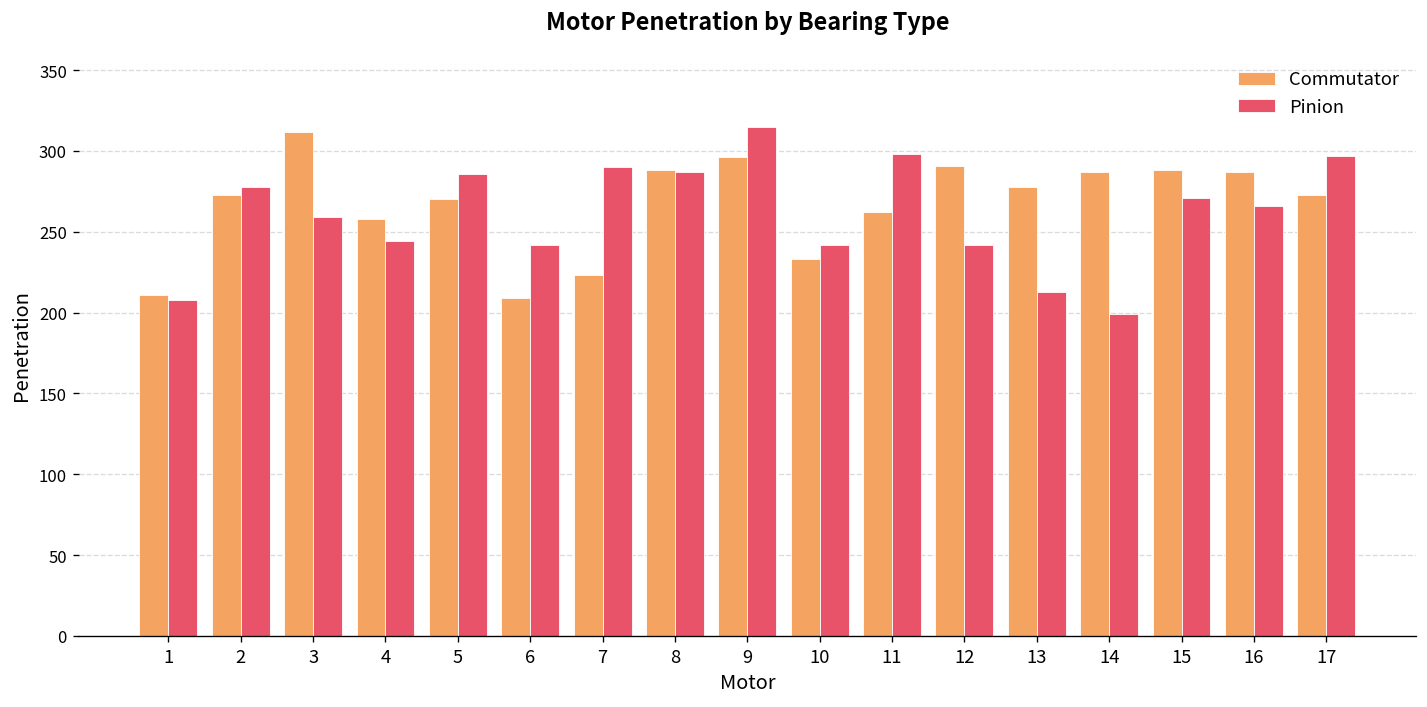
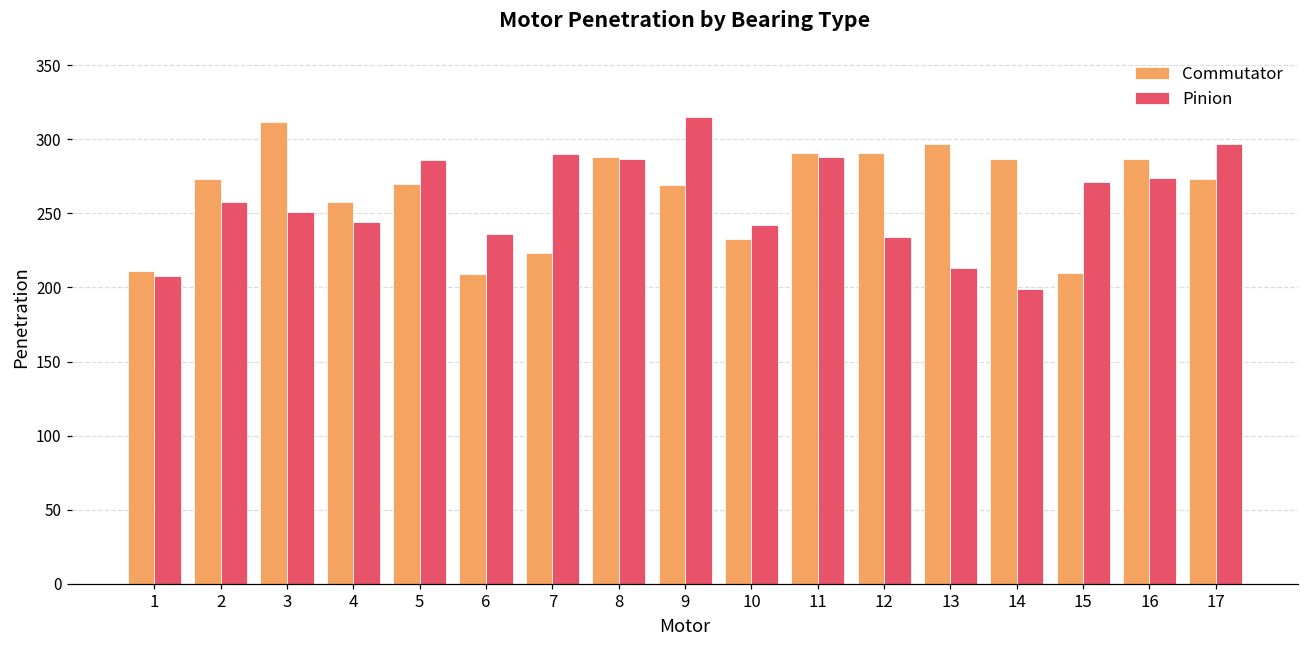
Pinion, 2: 278 -> 258
Pinion, 3: 259 -> 251
Pinion, 6: 242 -> 236
Commutator, 9: 296 -> 269
Commutator, 11: 262 -> 291
Pinion, 11: 298 -> 288
Pinion, 12: 242 -> 234
Commutator, 13: 278 -> 297
Commutator, 15: 288 -> 210
Pinion, 16: 266 -> 274
